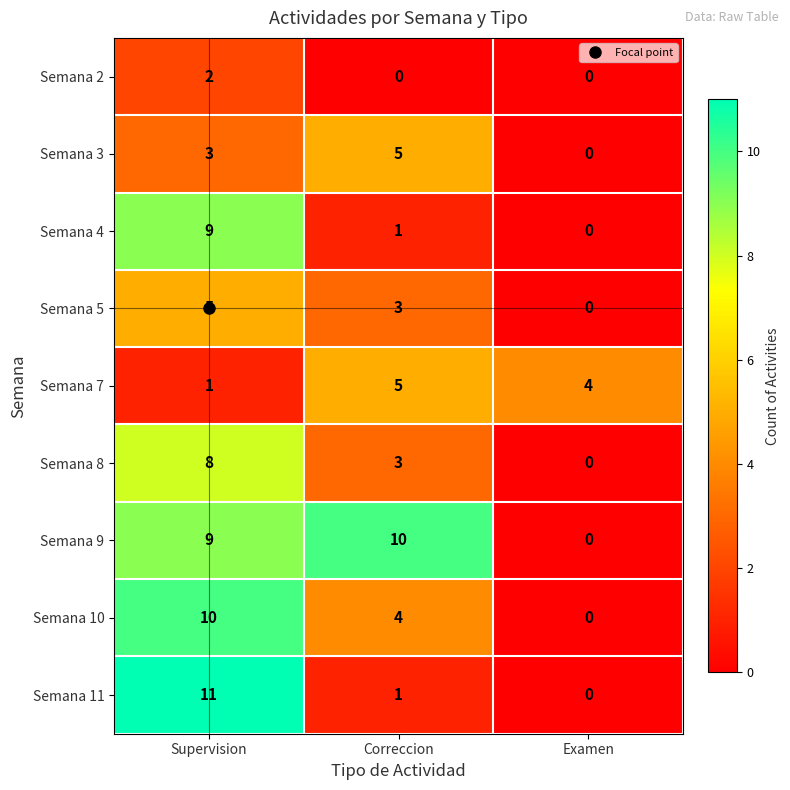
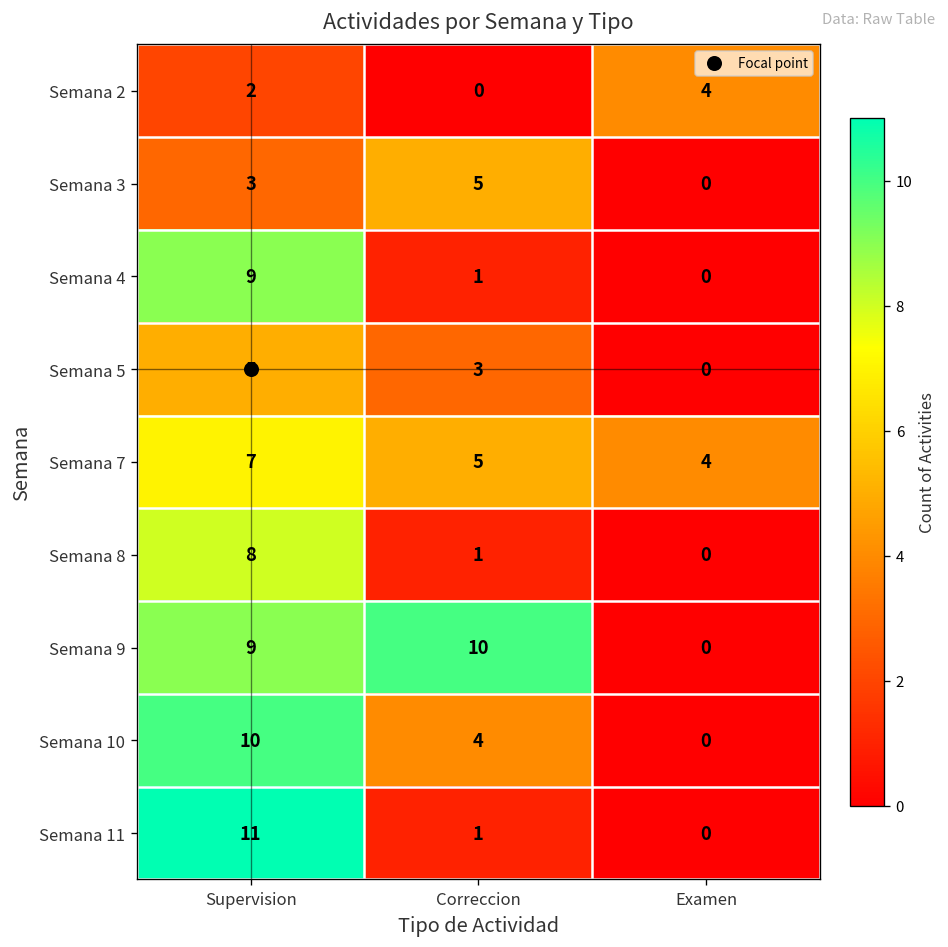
Semana 2, Examen: 0 -> 4
Semana 7, Supervision: 1 -> 7
Semana 8, Correccion: 3 -> 1
